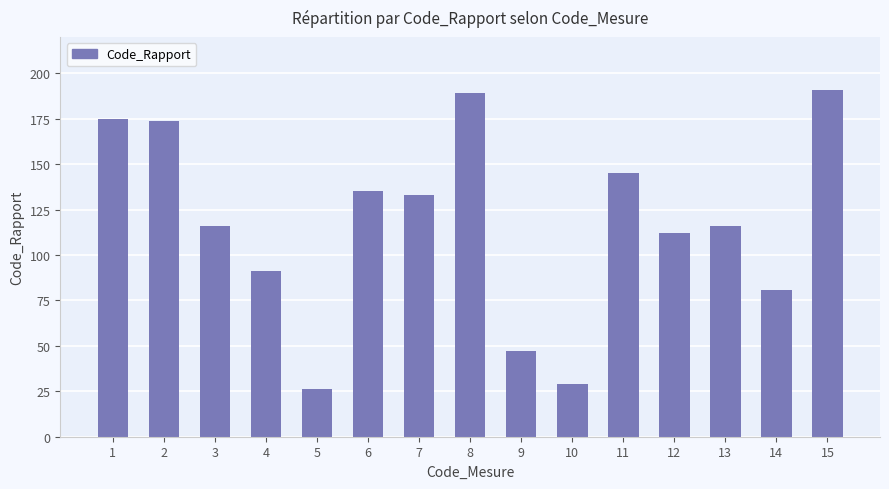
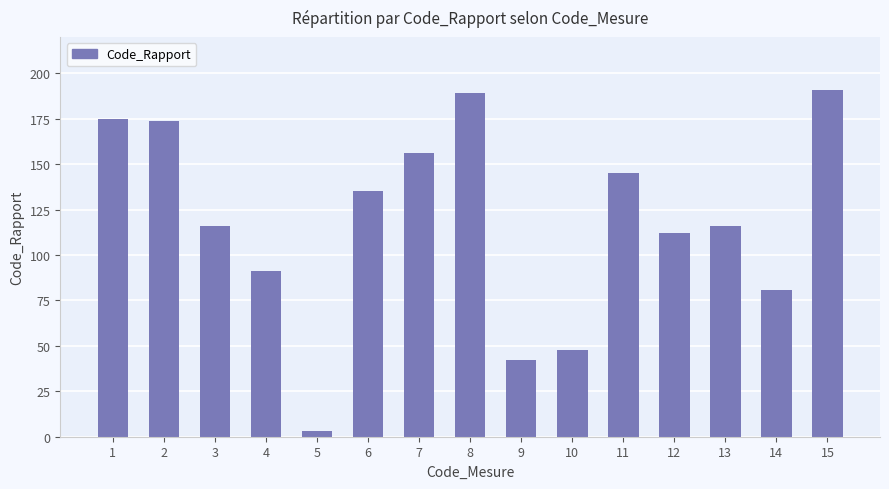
5: 26 -> 3
7: 133 -> 156
9: 47 -> 42
10: 29 -> 48
